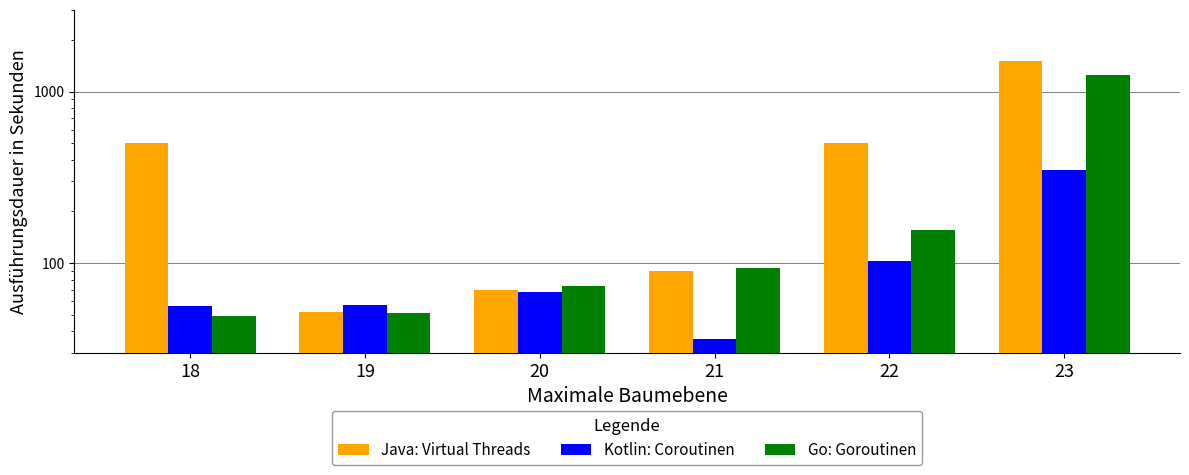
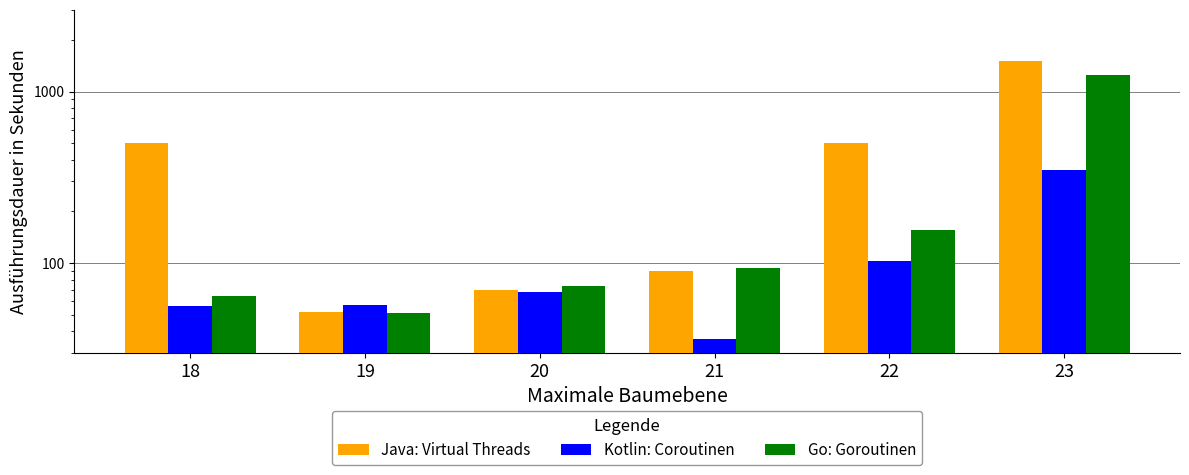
Go: Goroutinen, 18: 49 -> 64
